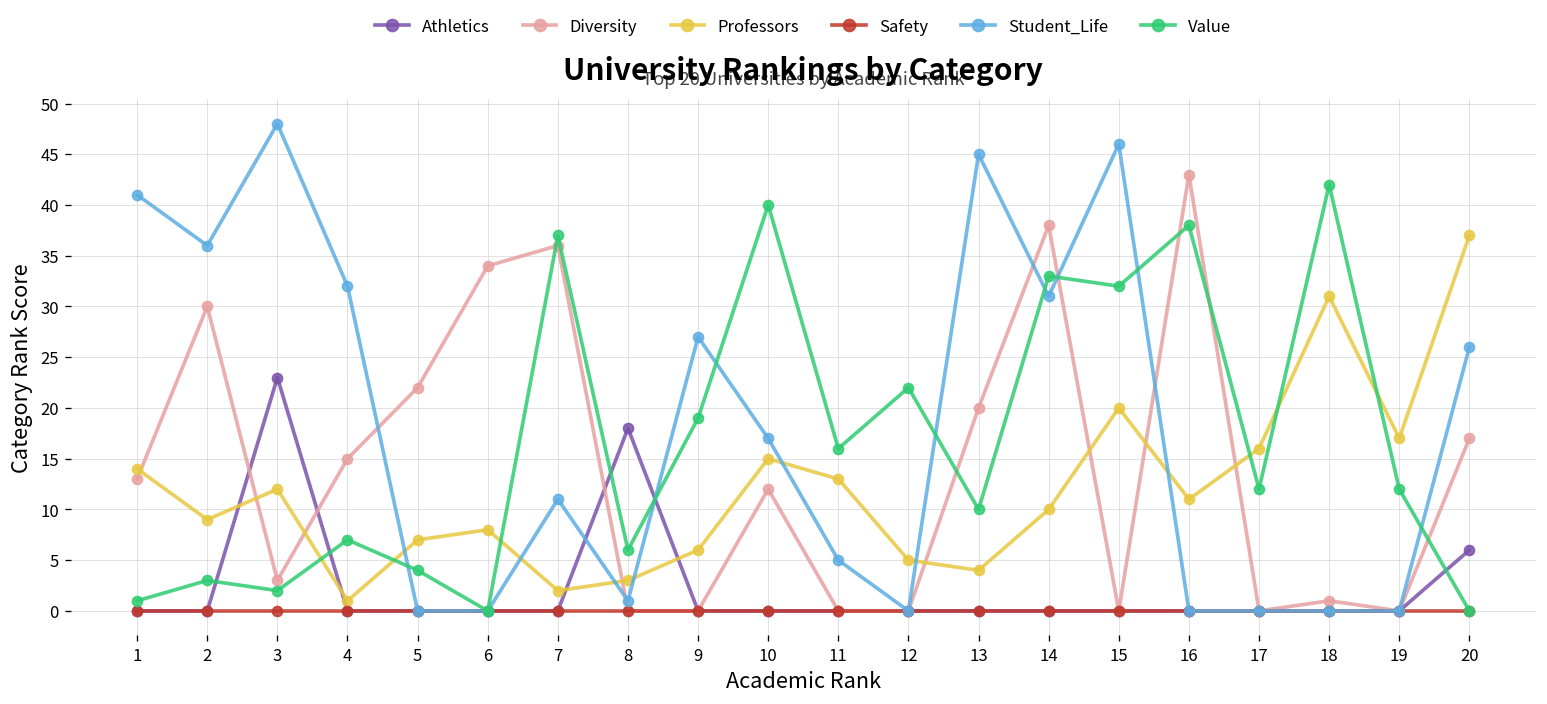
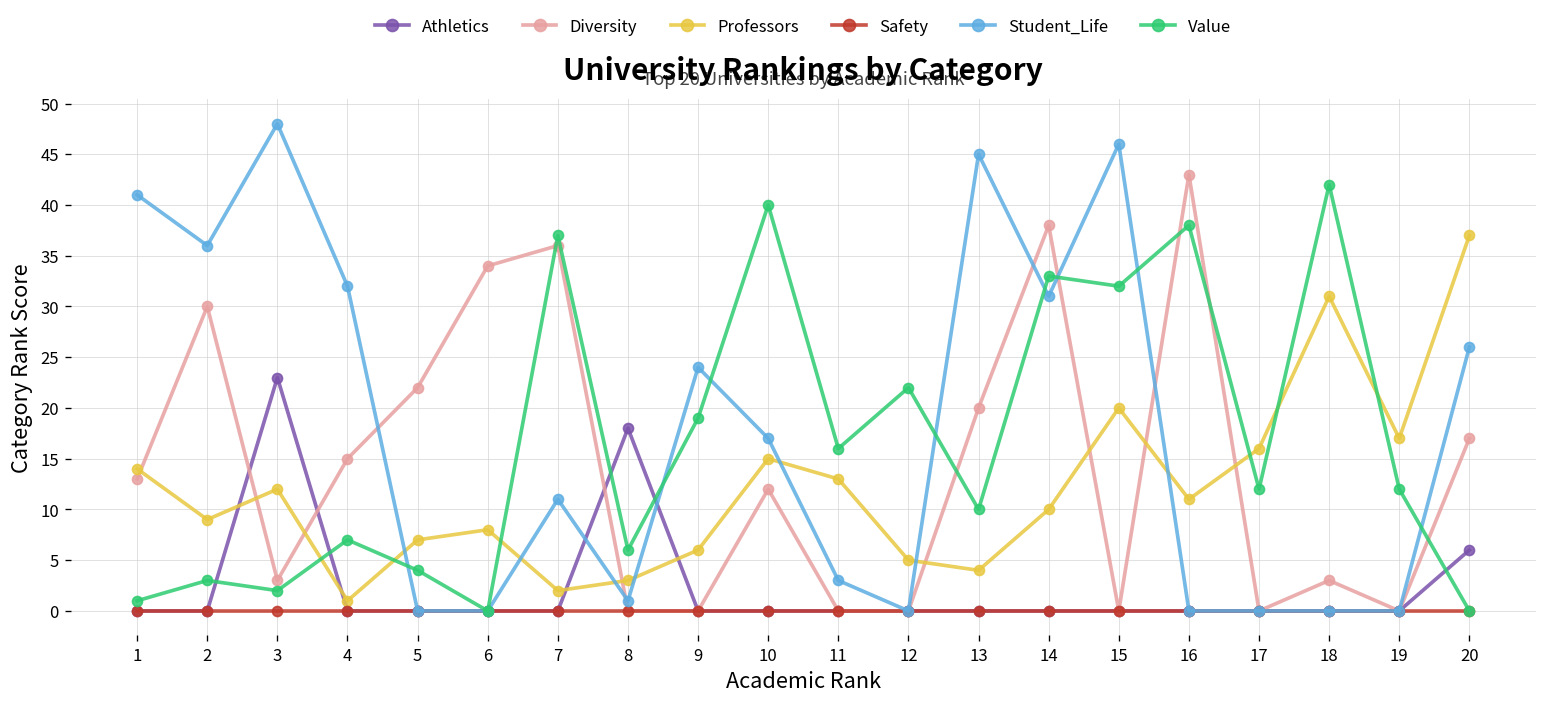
Student_Life, 9: 27 -> 24
Student_Life, 11: 5 -> 3
Diversity, 18: 1 -> 3
